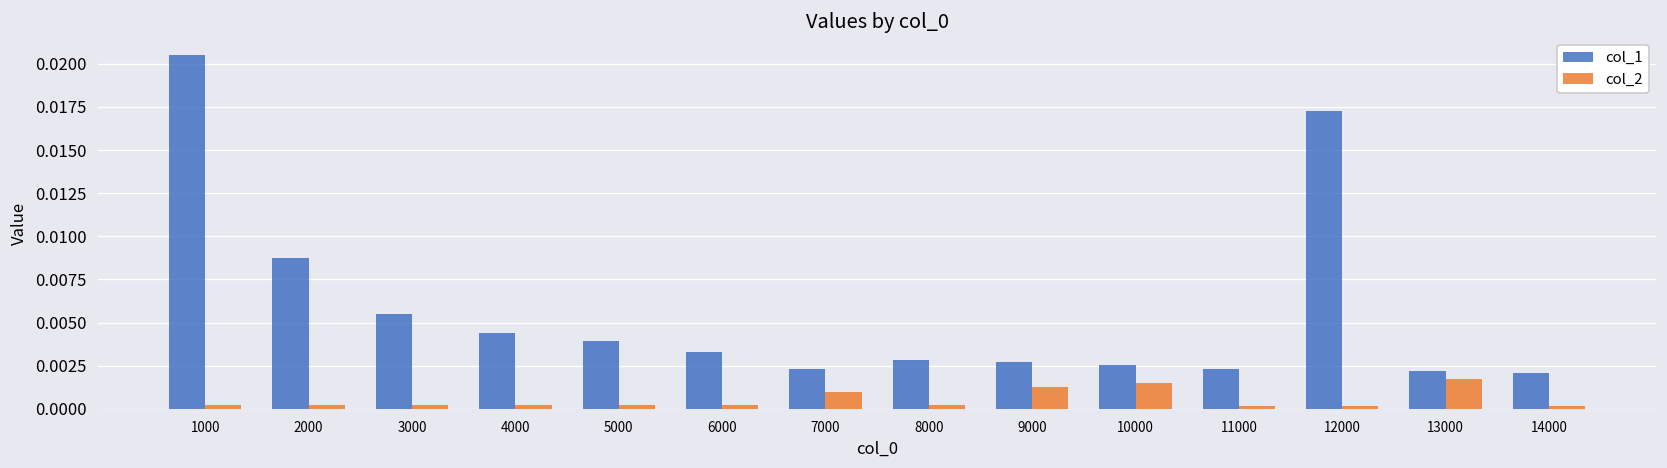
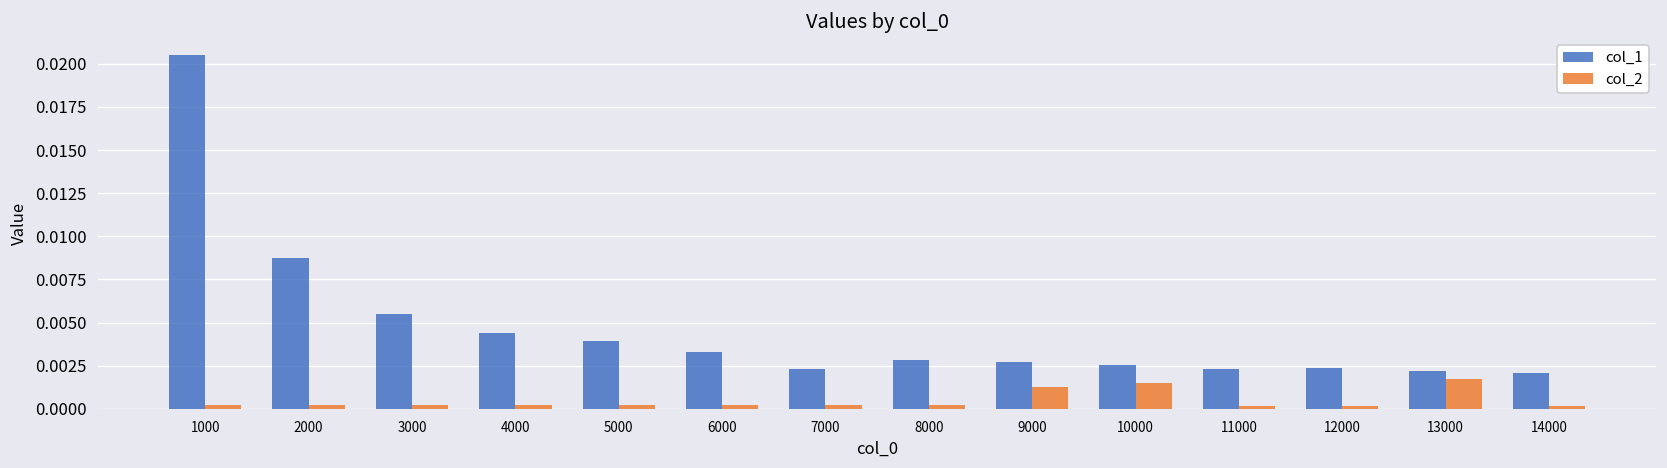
col_2, 7000: 0.0010 -> 0.0002
col_1, 12000: 0.0173 -> 0.0024
